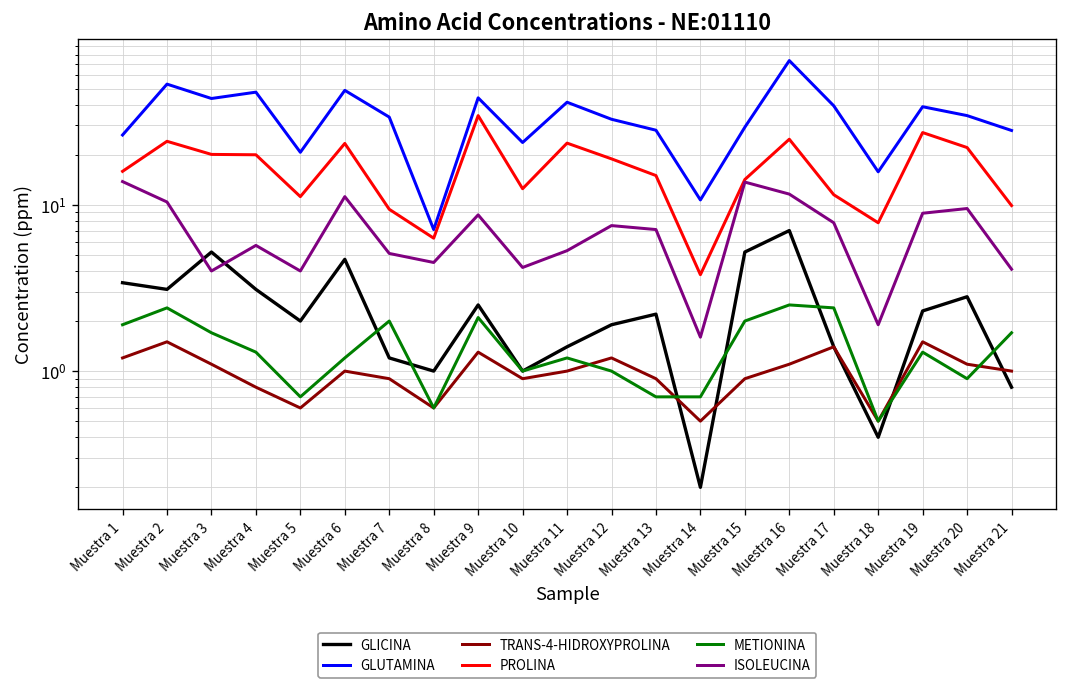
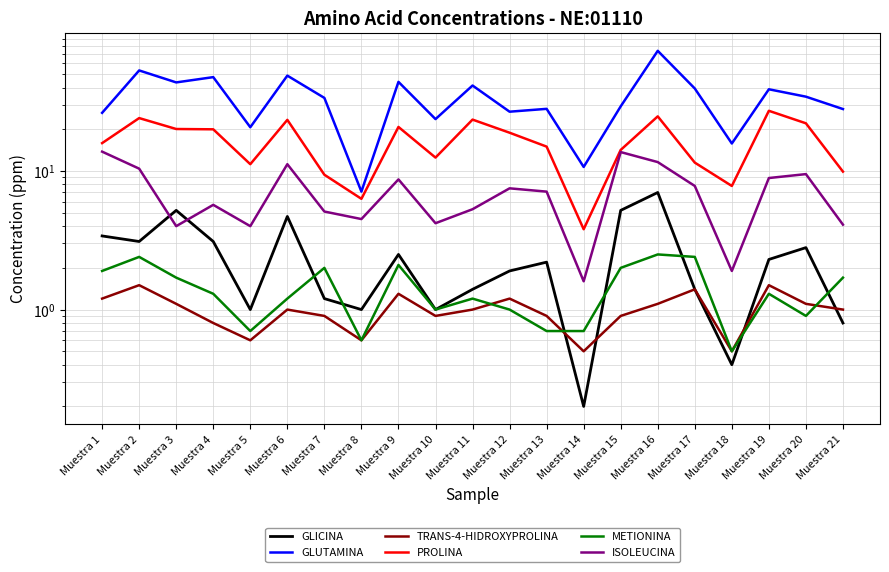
GLICINA, Muestra 5: 2 -> 1
PROLINA, Muestra 9: 34 -> 21
GLUTAMINA, Muestra 12: 33 -> 27
